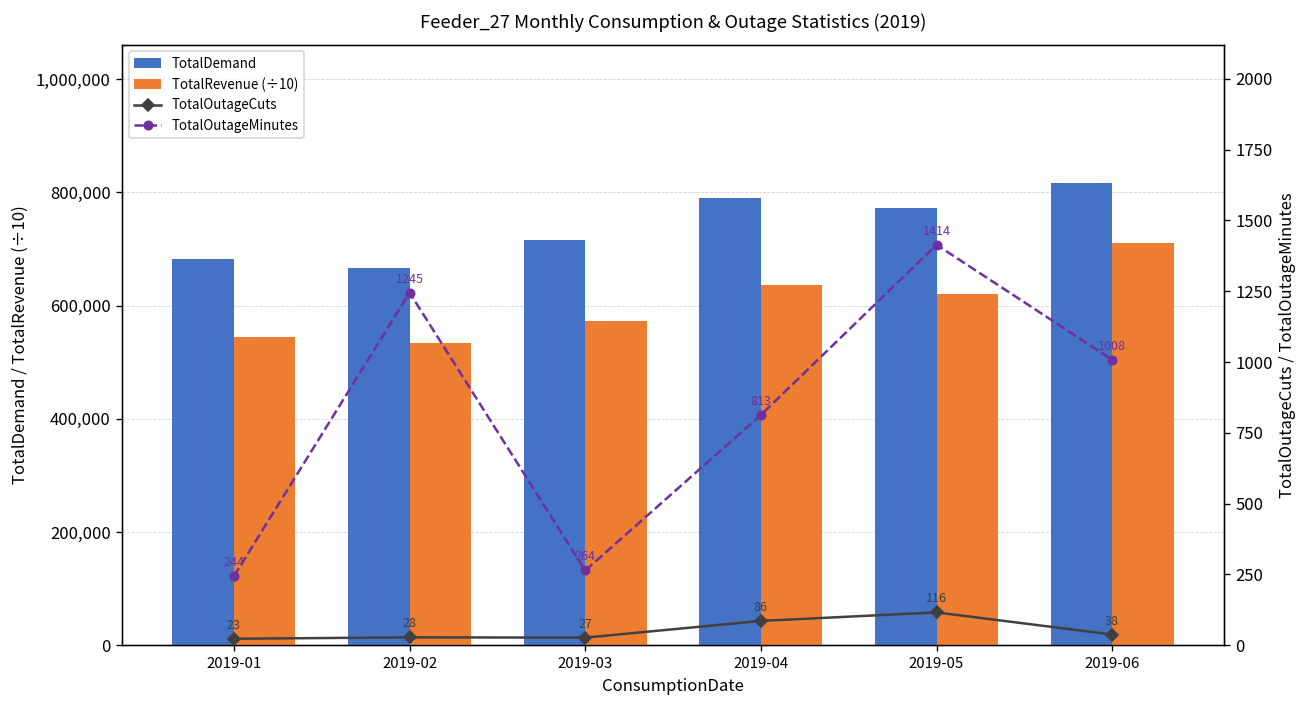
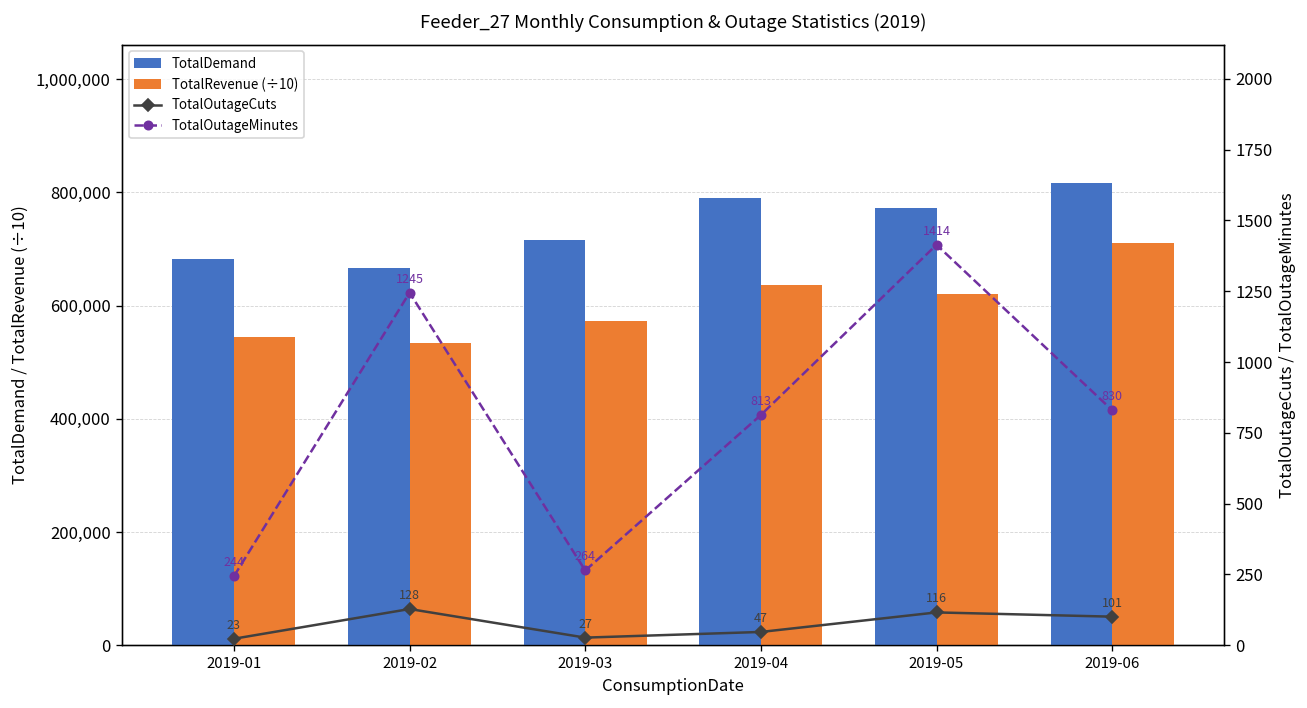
TotalOutageCuts, 2019-02: 28 -> 128
TotalOutageCuts, 2019-04: 86 -> 47
TotalOutageCuts, 2019-06: 38 -> 101
TotalOutageMinutes, 2019-06: 1008 -> 830
